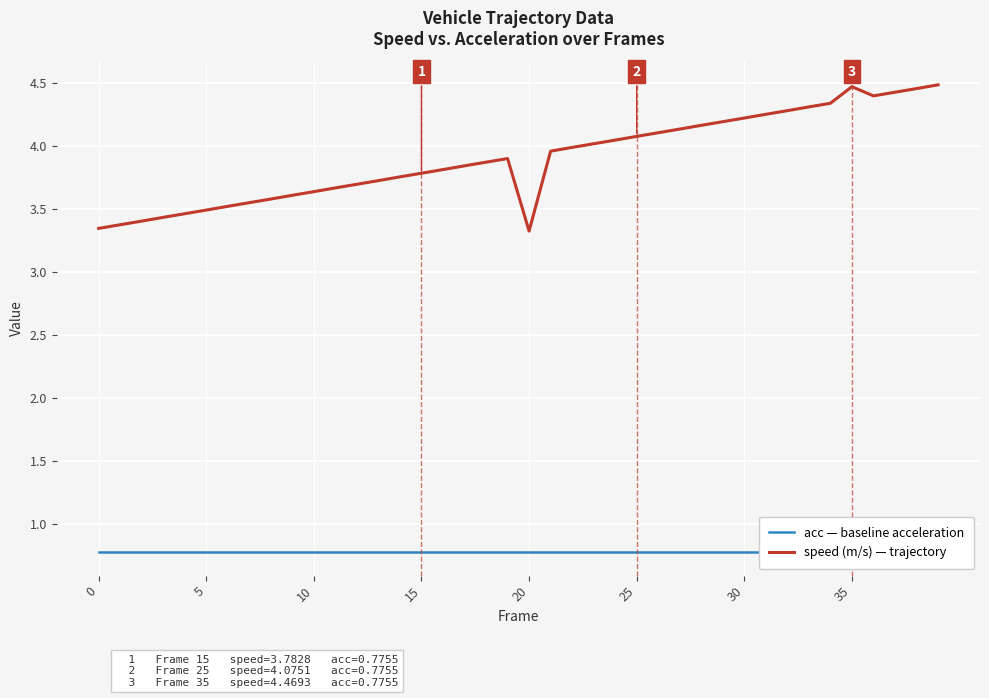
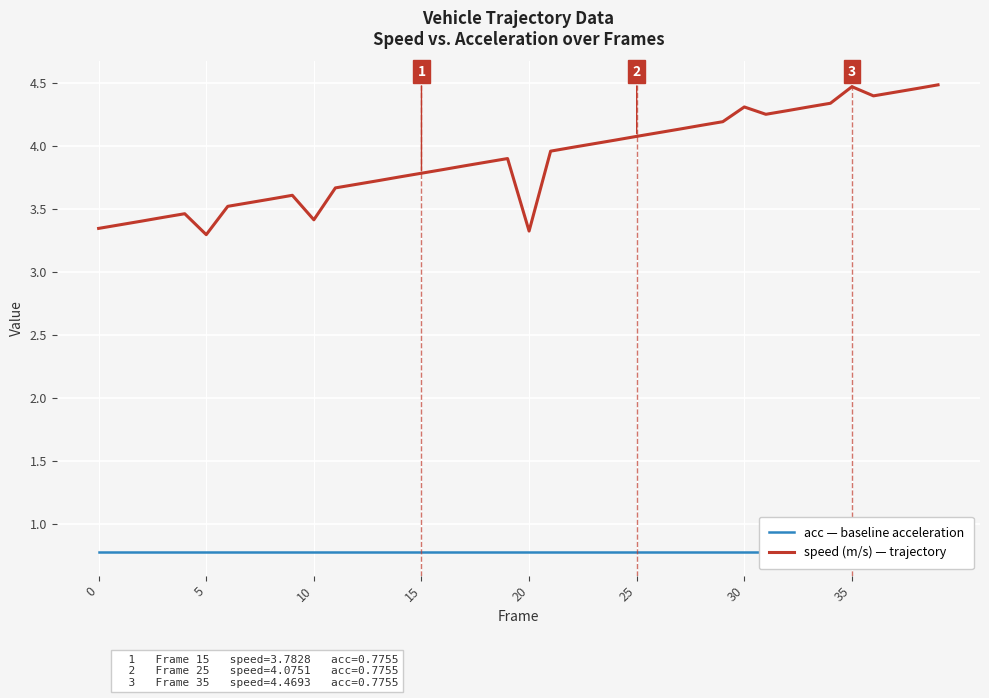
speed (m/s) — trajectory, 5: 3.49 -> 3.30
speed (m/s) — trajectory, 10: 3.64 -> 3.41
speed (m/s) — trajectory, 30: 4.22 -> 4.31
